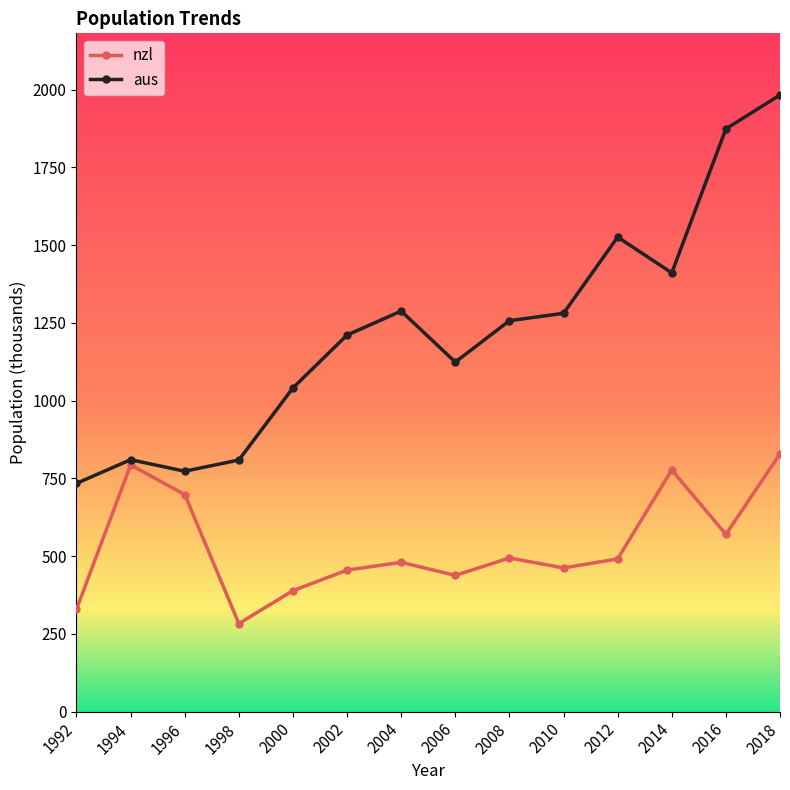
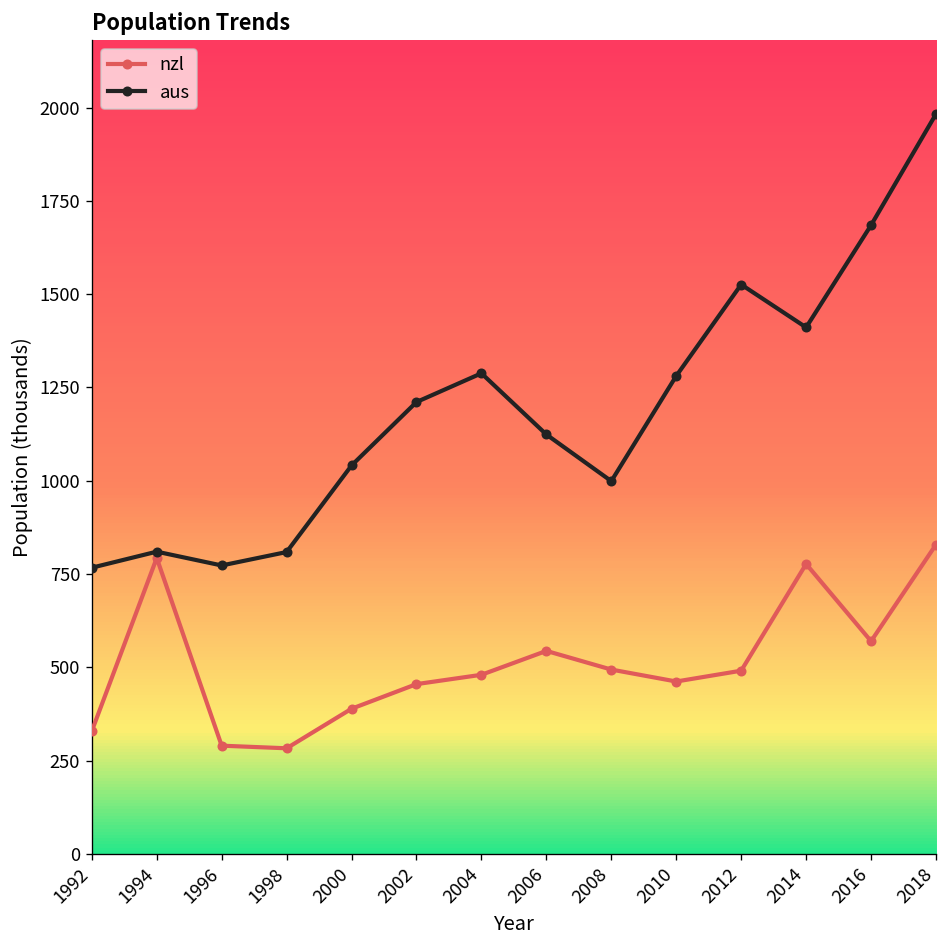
aus, 1992: 730 -> 770
nzl, 1996: 700 -> 290
nzl, 2006: 440 -> 540
aus, 2008: 1260 -> 1000
aus, 2016: 1870 -> 1690
